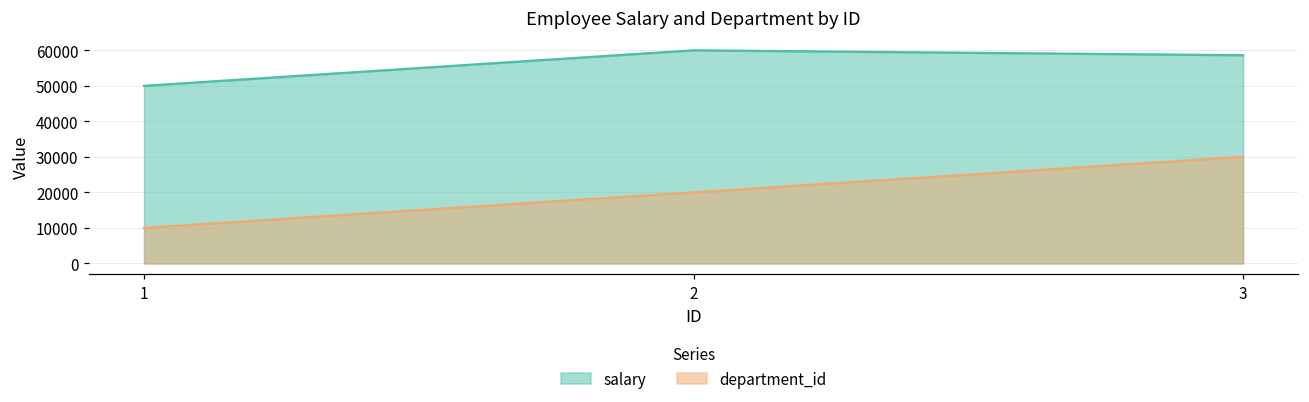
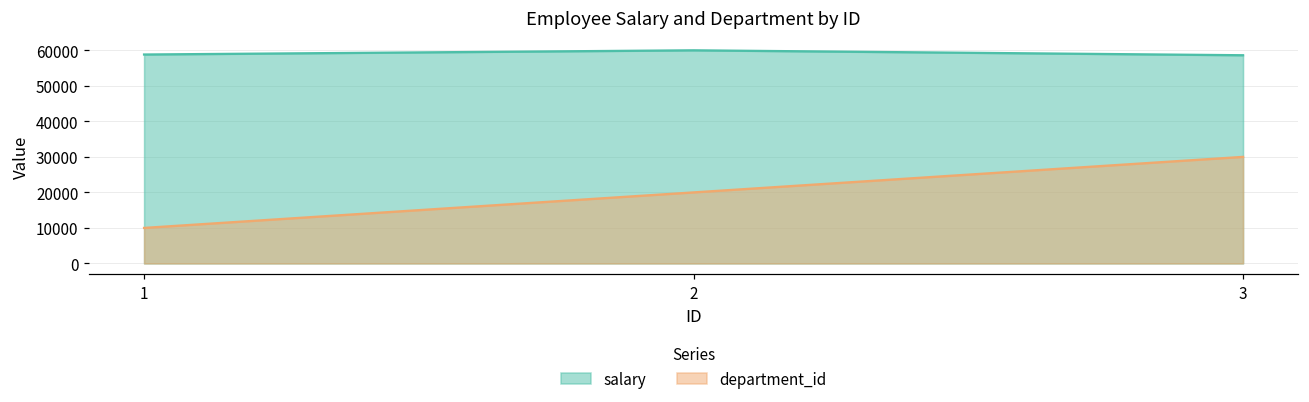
salary, 1: 50000 -> 59000
